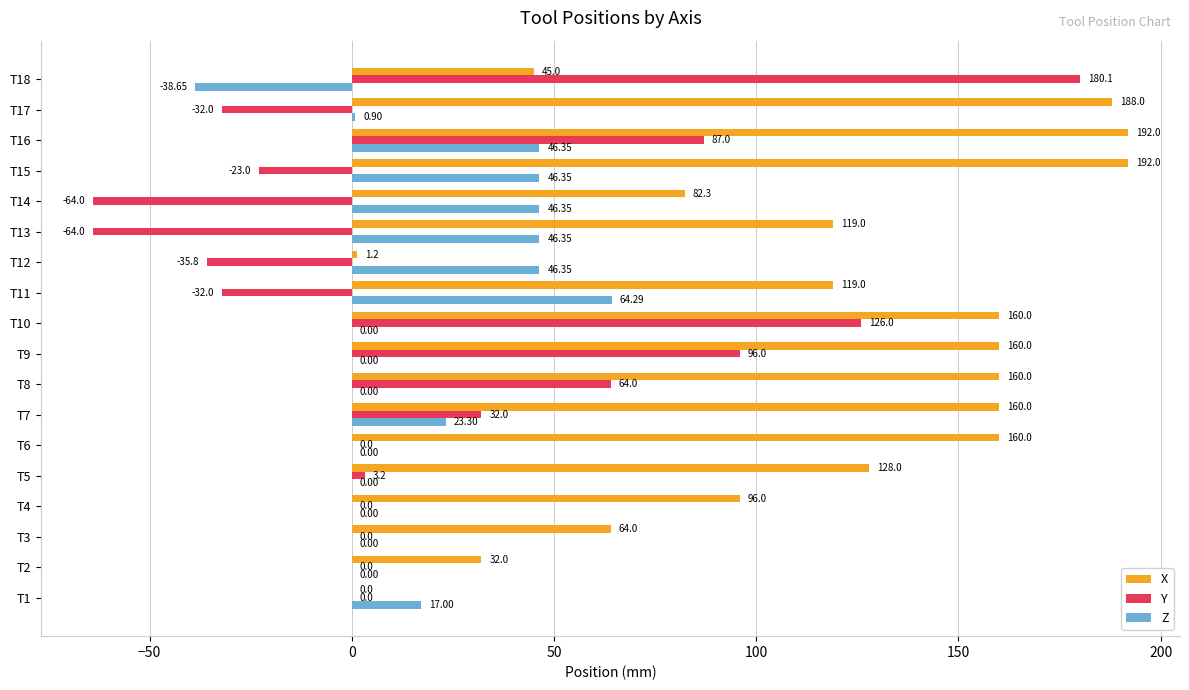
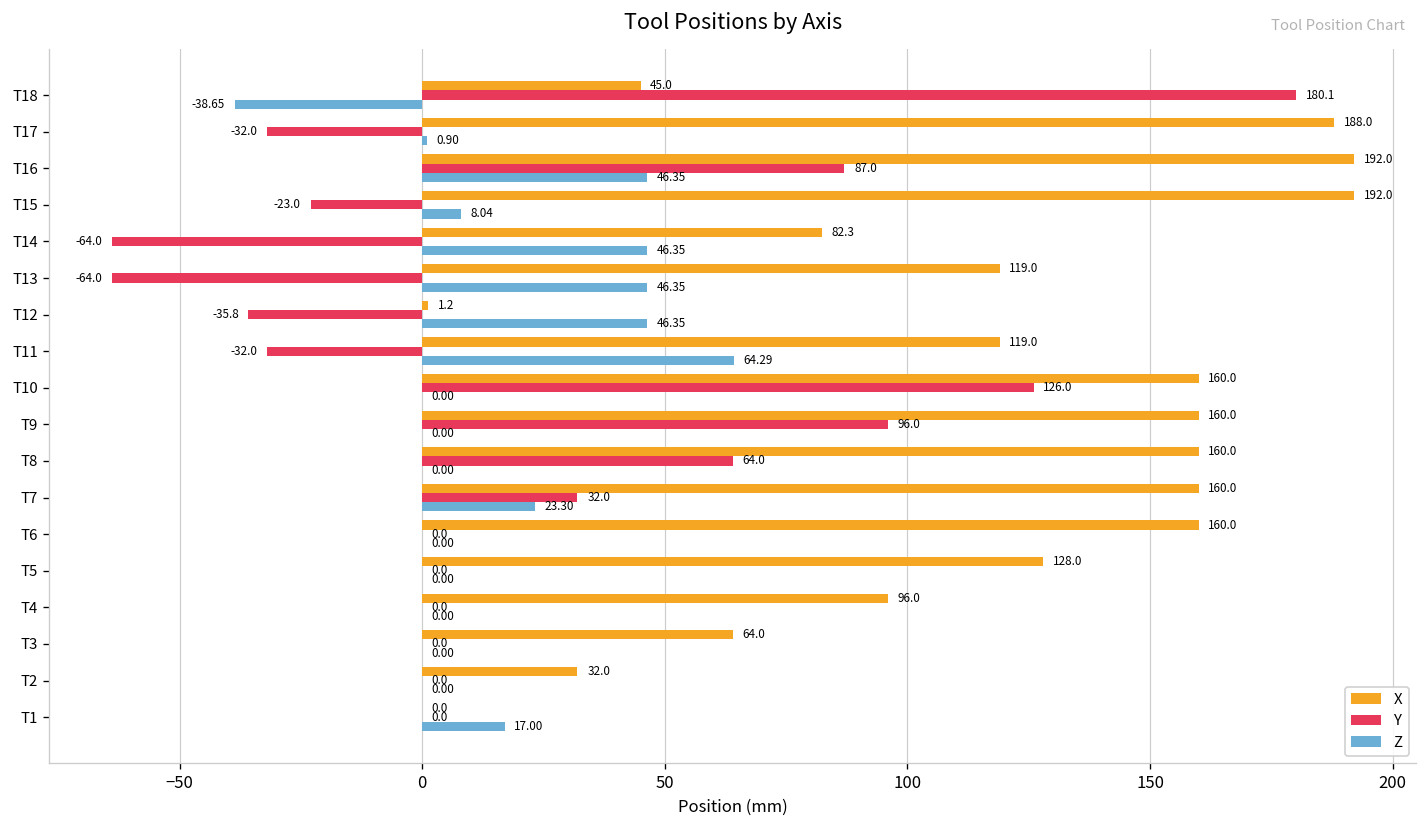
Z, T15: 46.35 -> 8.04
Y, T5: 3.2 -> 0.0
